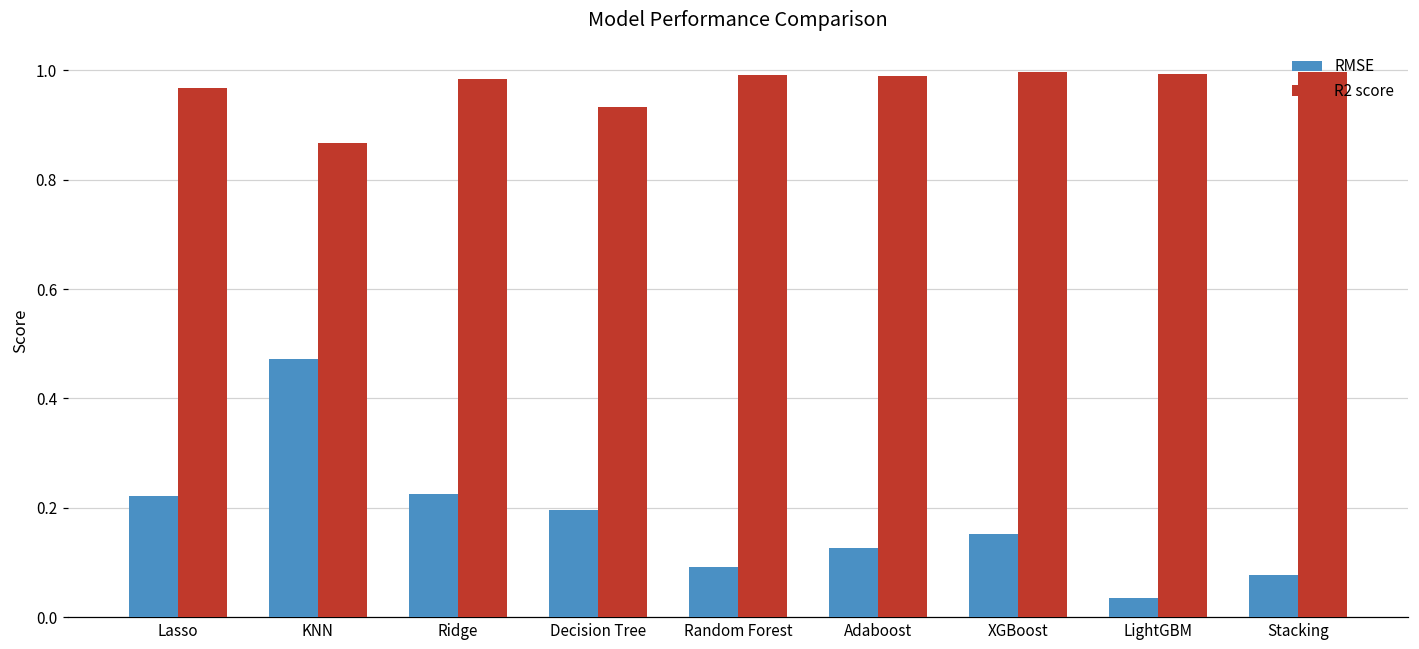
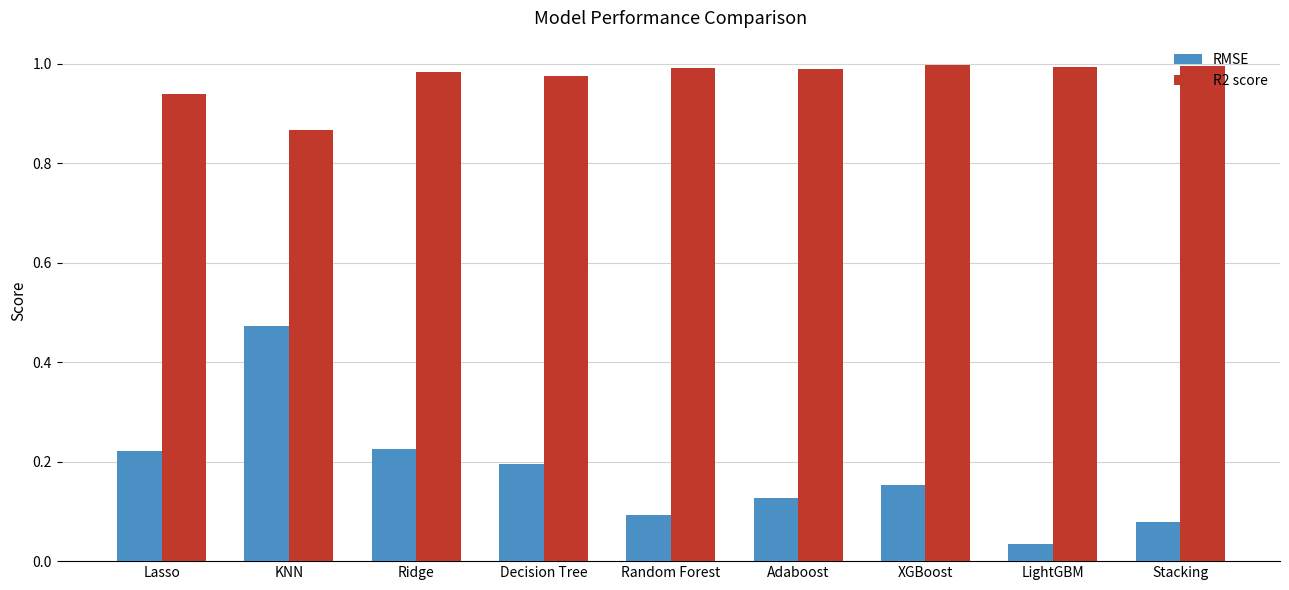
R2 score, Lasso: 0.97 -> 0.94
R2 score, Decision Tree: 0.93 -> 0.98
